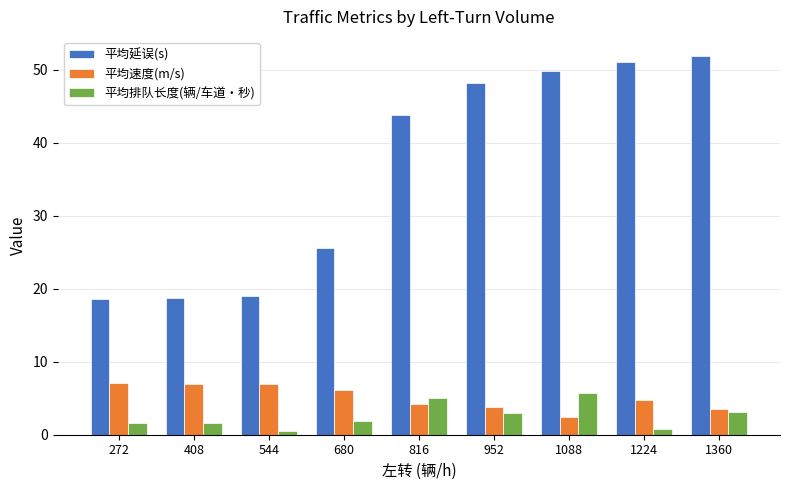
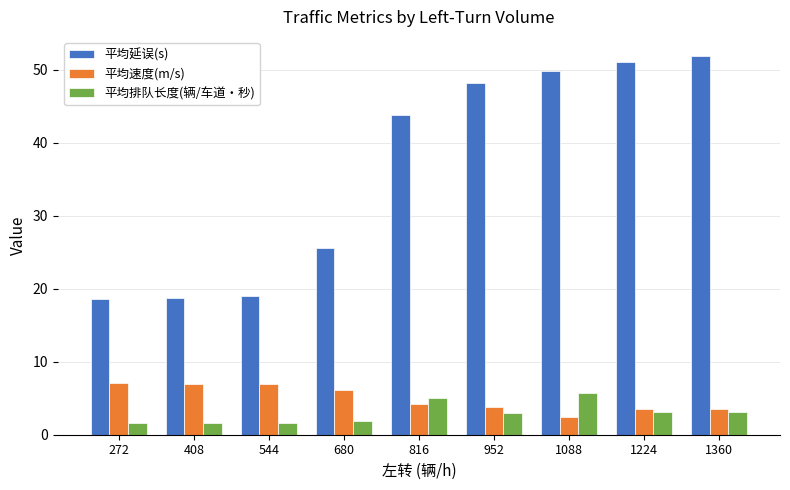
平均排队长度(辆/车道・秒), 544: 1 -> 2
平均速度(m/s), 1224: 5 -> 4
平均排队长度(辆/车道・秒), 1224: 1 -> 3
